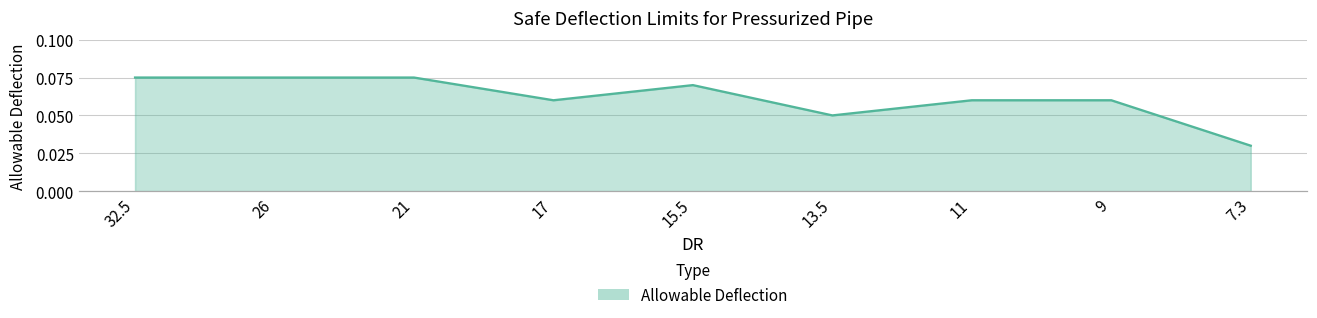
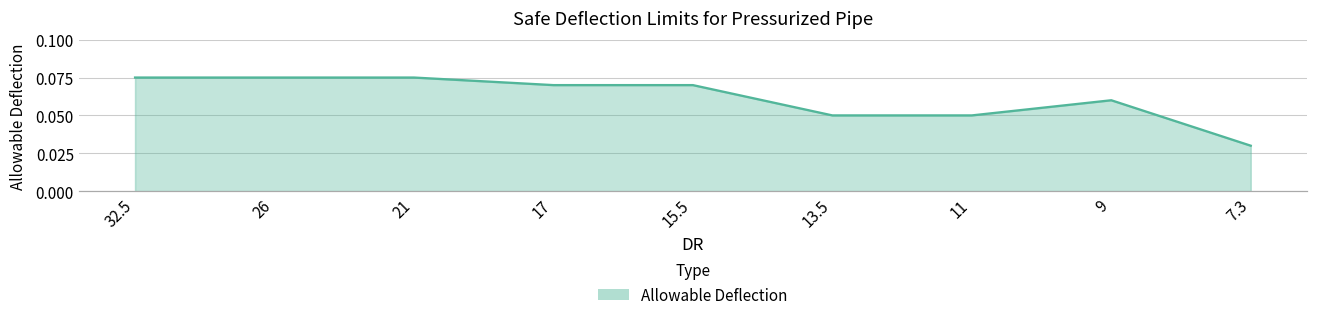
17: 0.06 -> 0.07
11: 0.06 -> 0.05
